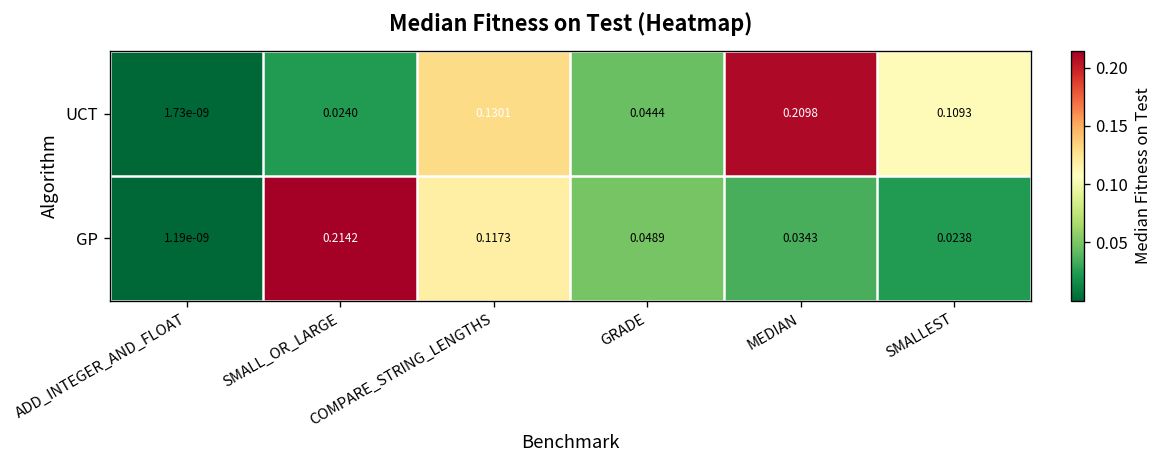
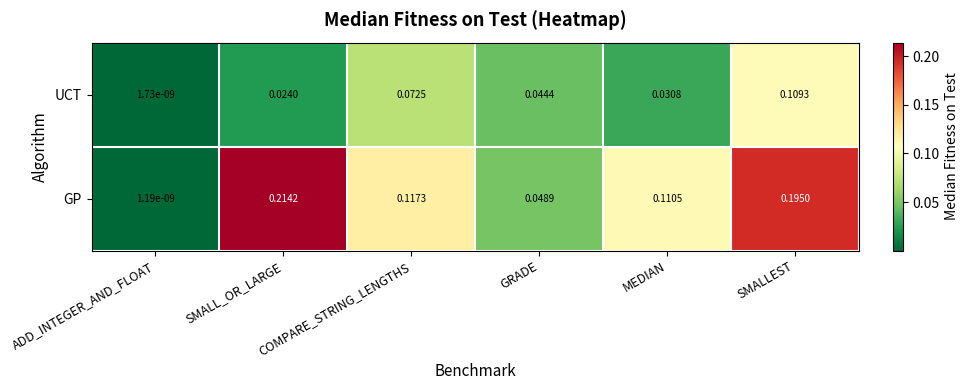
UCT, COMPARE_STRING_LENGTHS: 0.1301 -> 0.0725
UCT, MEDIAN: 0.2098 -> 0.0308
GP, MEDIAN: 0.0343 -> 0.1105
GP, SMALLEST: 0.0238 -> 0.1950
